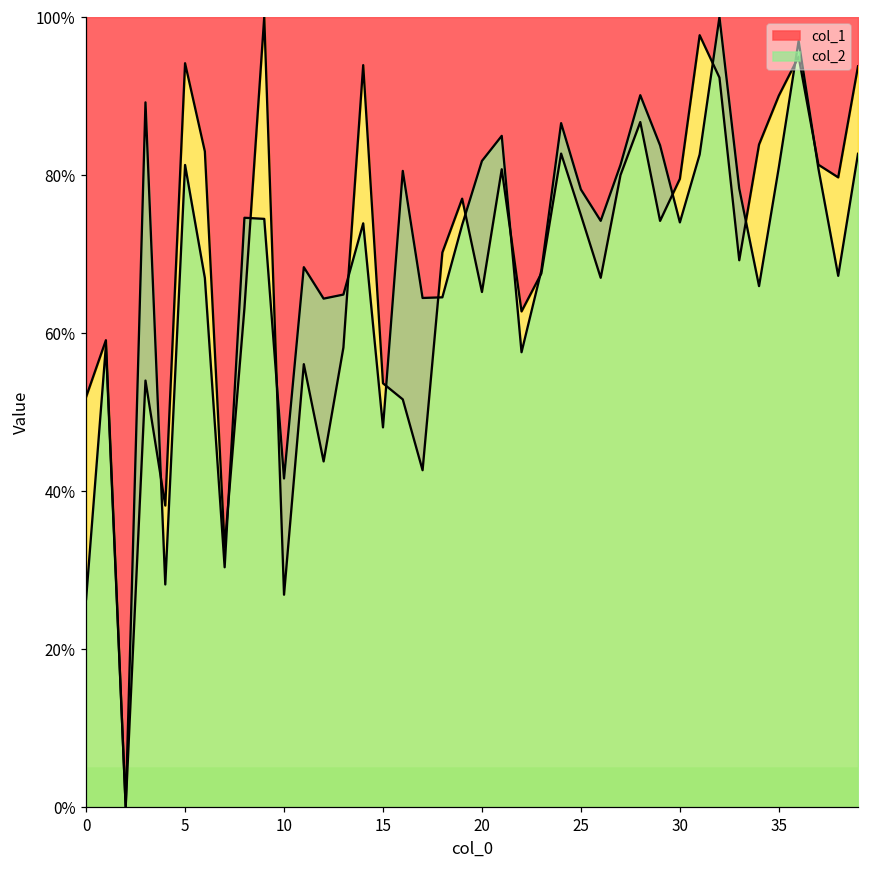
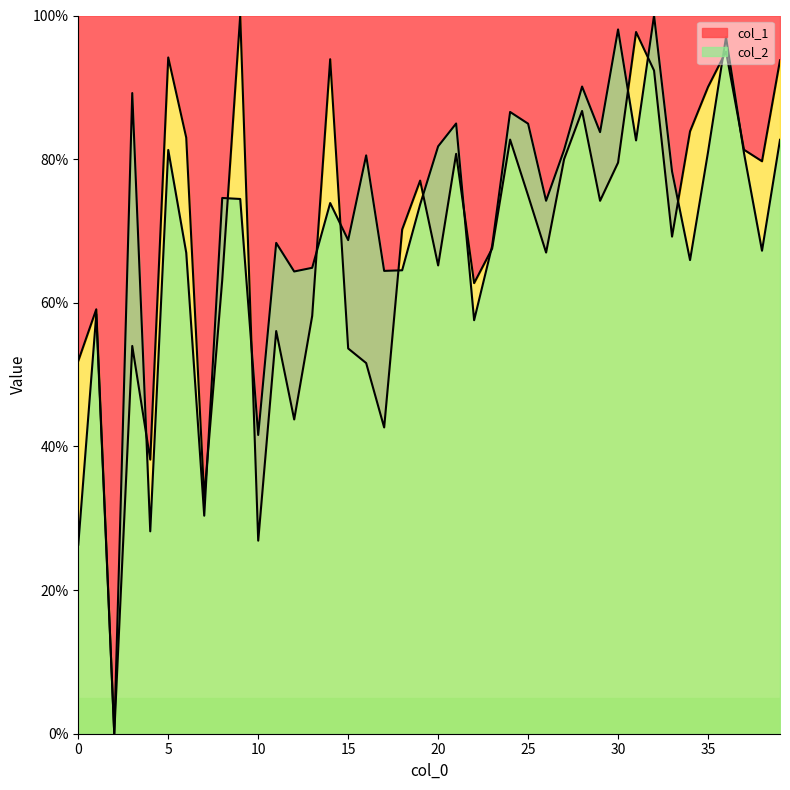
col_2, 15: 48% -> 69%
col_2, 25: 78% -> 85%
col_2, 30: 74% -> 98%
